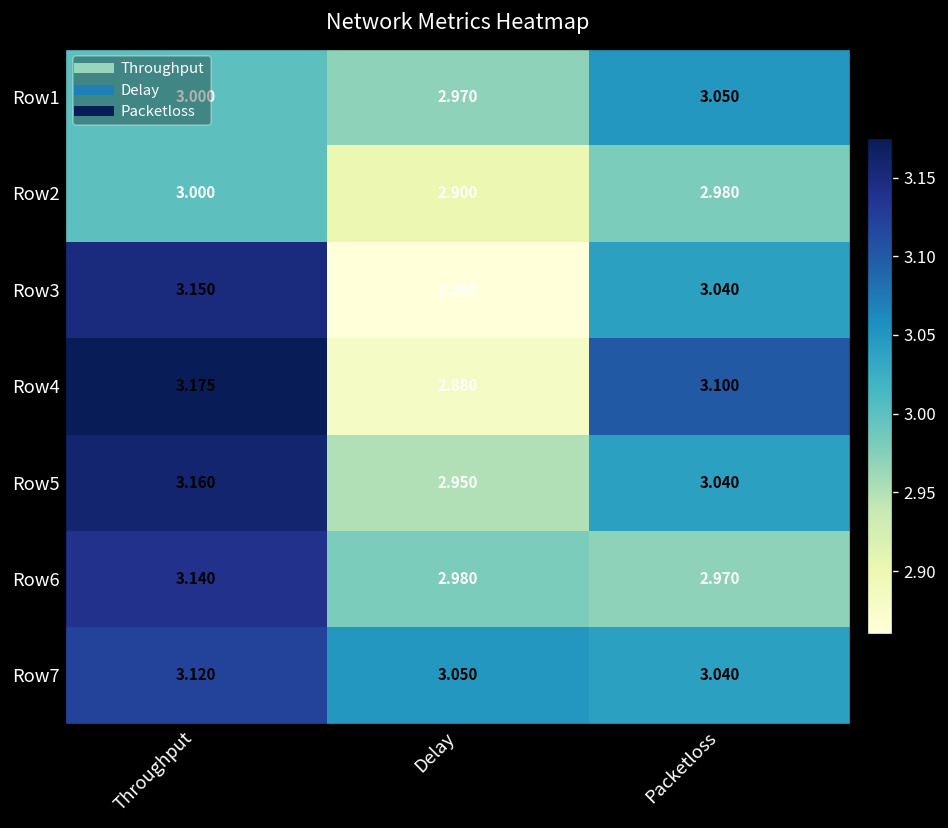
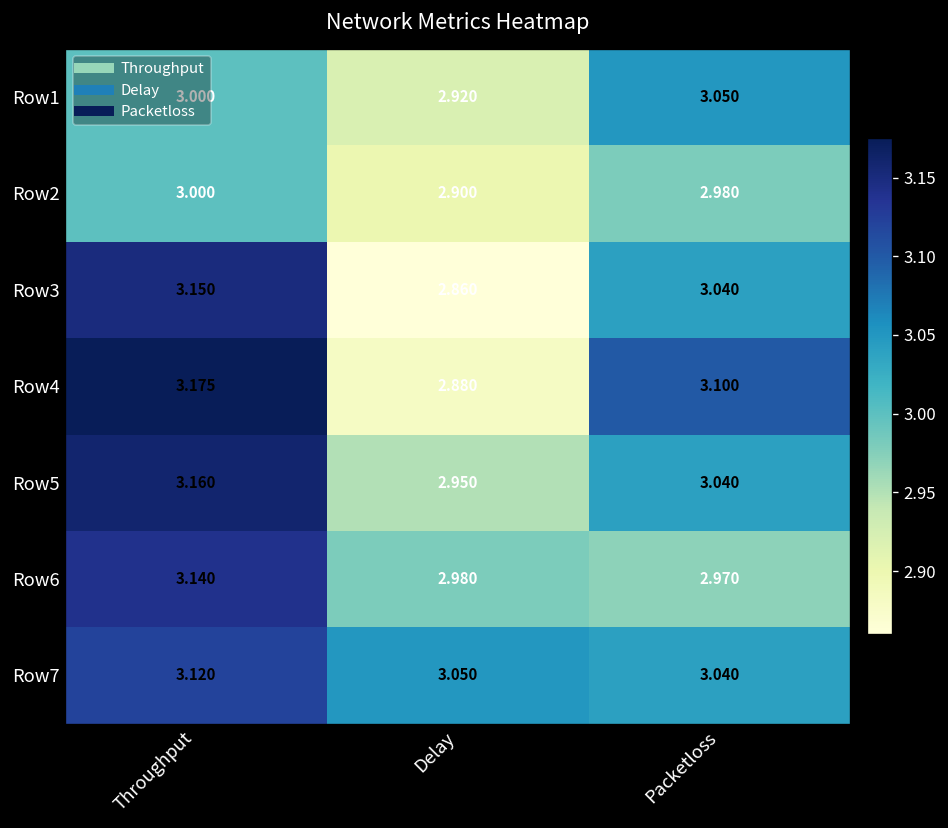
Row1, Delay: 2.970 -> 2.920
